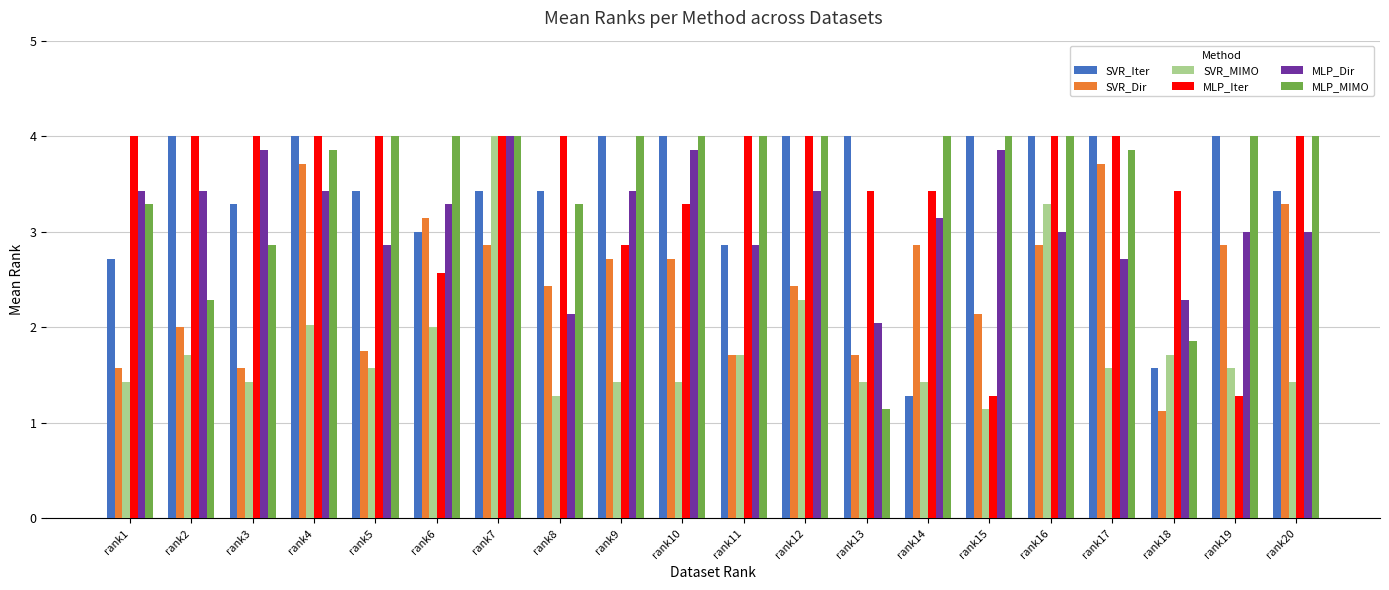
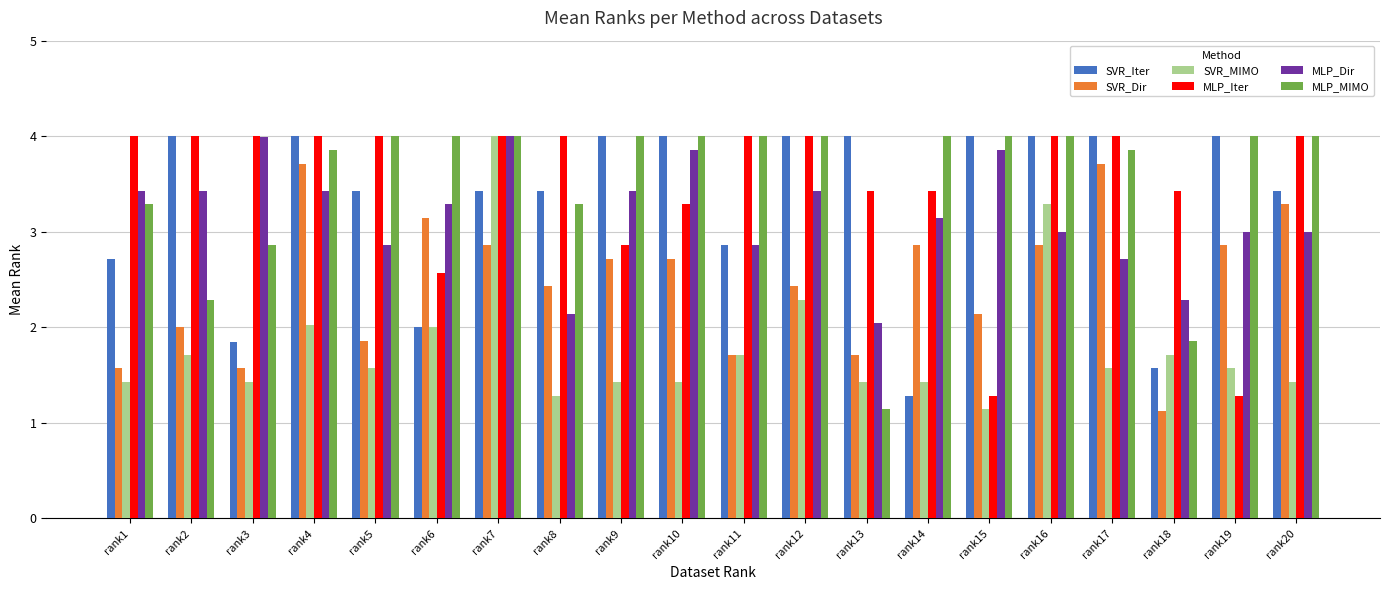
SVR_Iter, rank3: 3.3 -> 1.8
MLP_Dir, rank3: 3.9 -> 4.0
SVR_Dir, rank5: 1.8 -> 1.9
SVR_Iter, rank6: 3 -> 2
